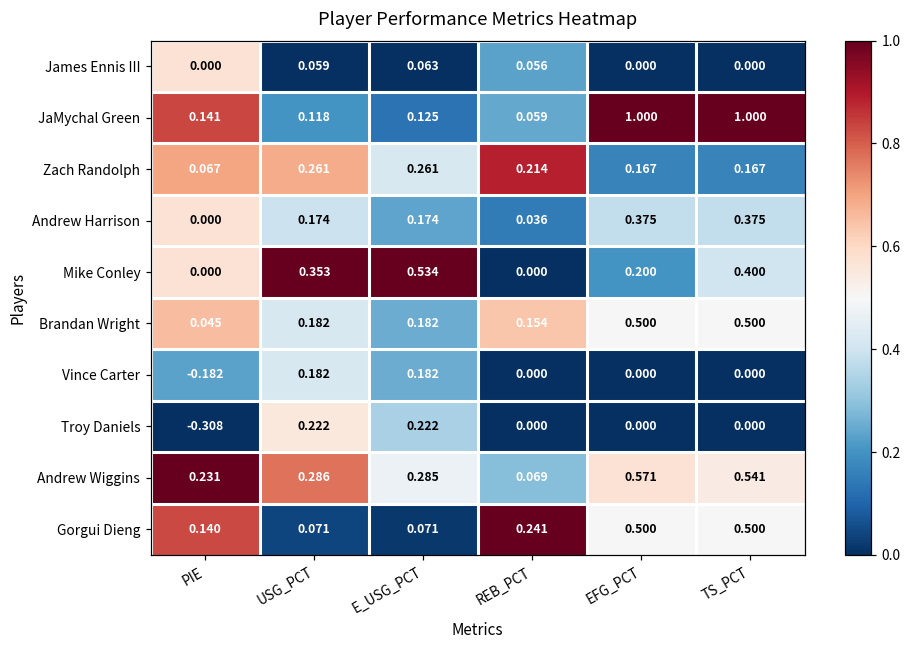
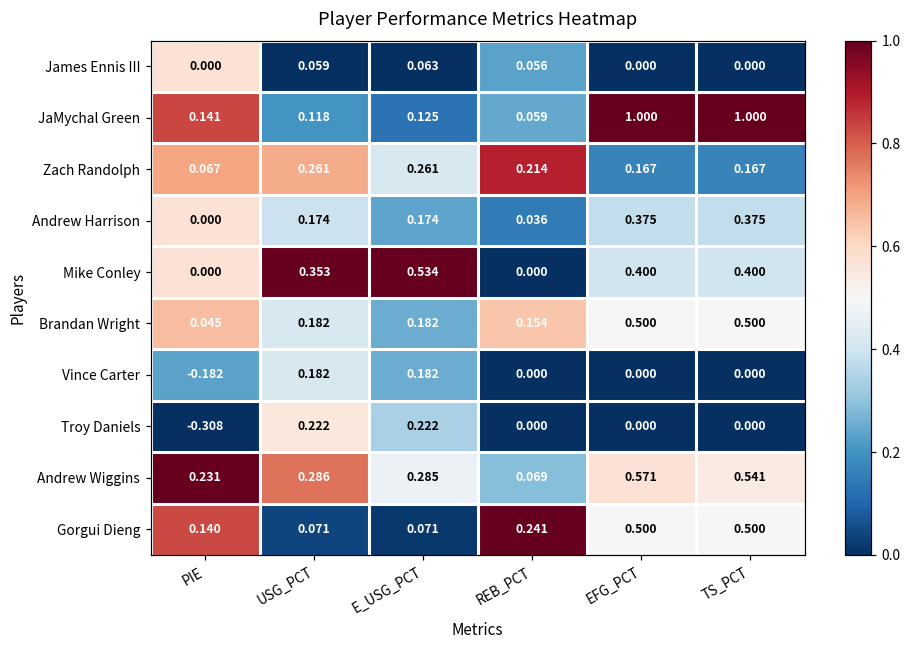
Mike Conley, EFG_PCT: 0.200 -> 0.400
